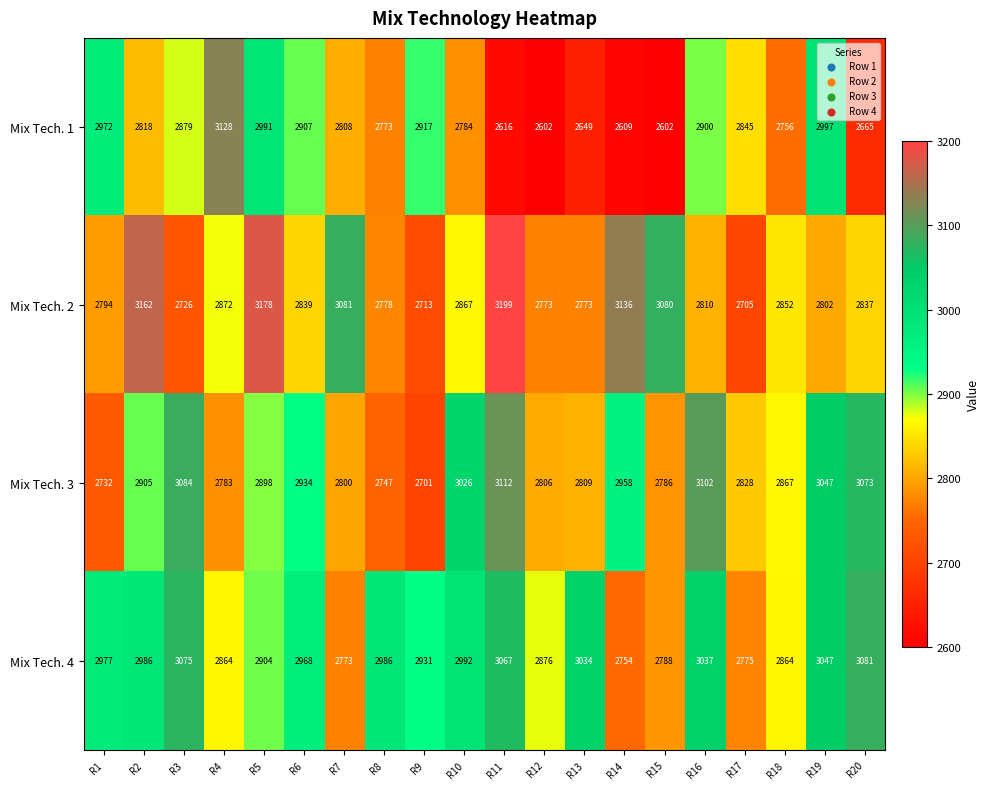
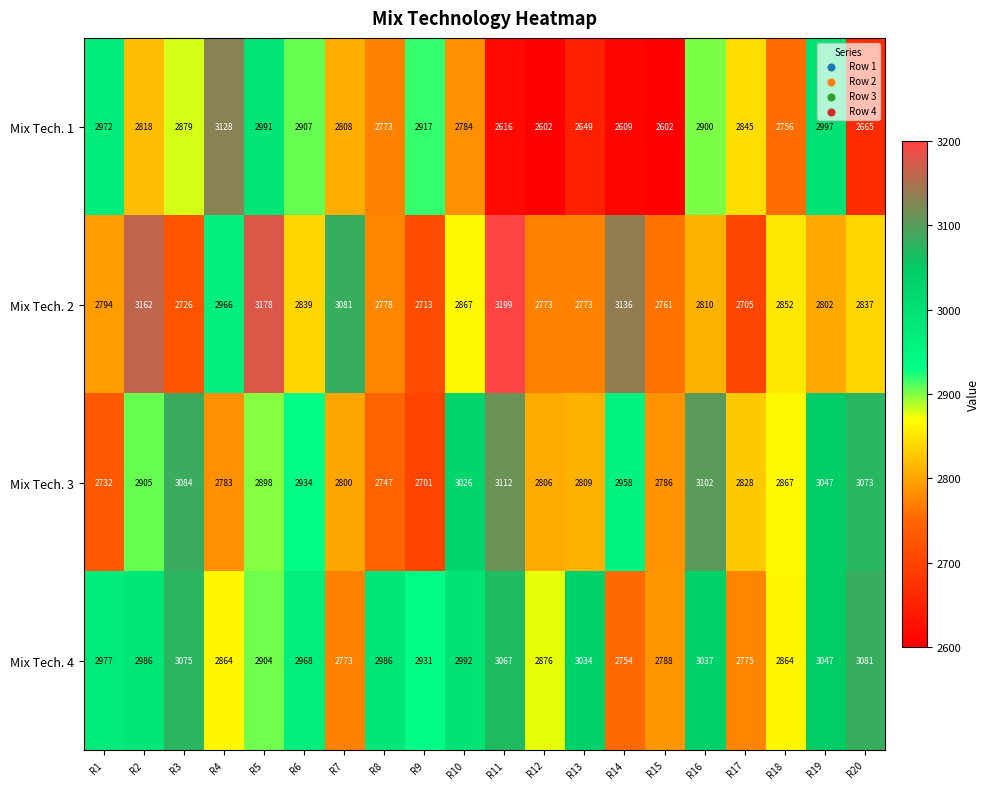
Mix Tech. 2, R4: 2872 -> 2966
Mix Tech. 2, R15: 3080 -> 2761
